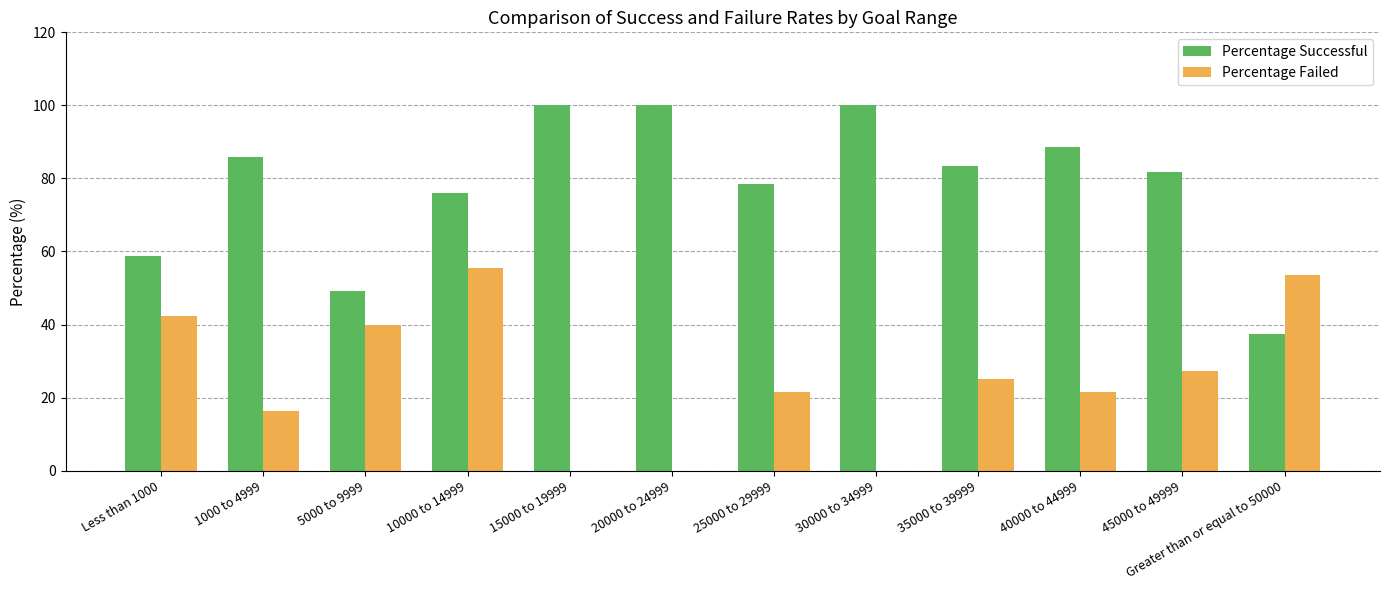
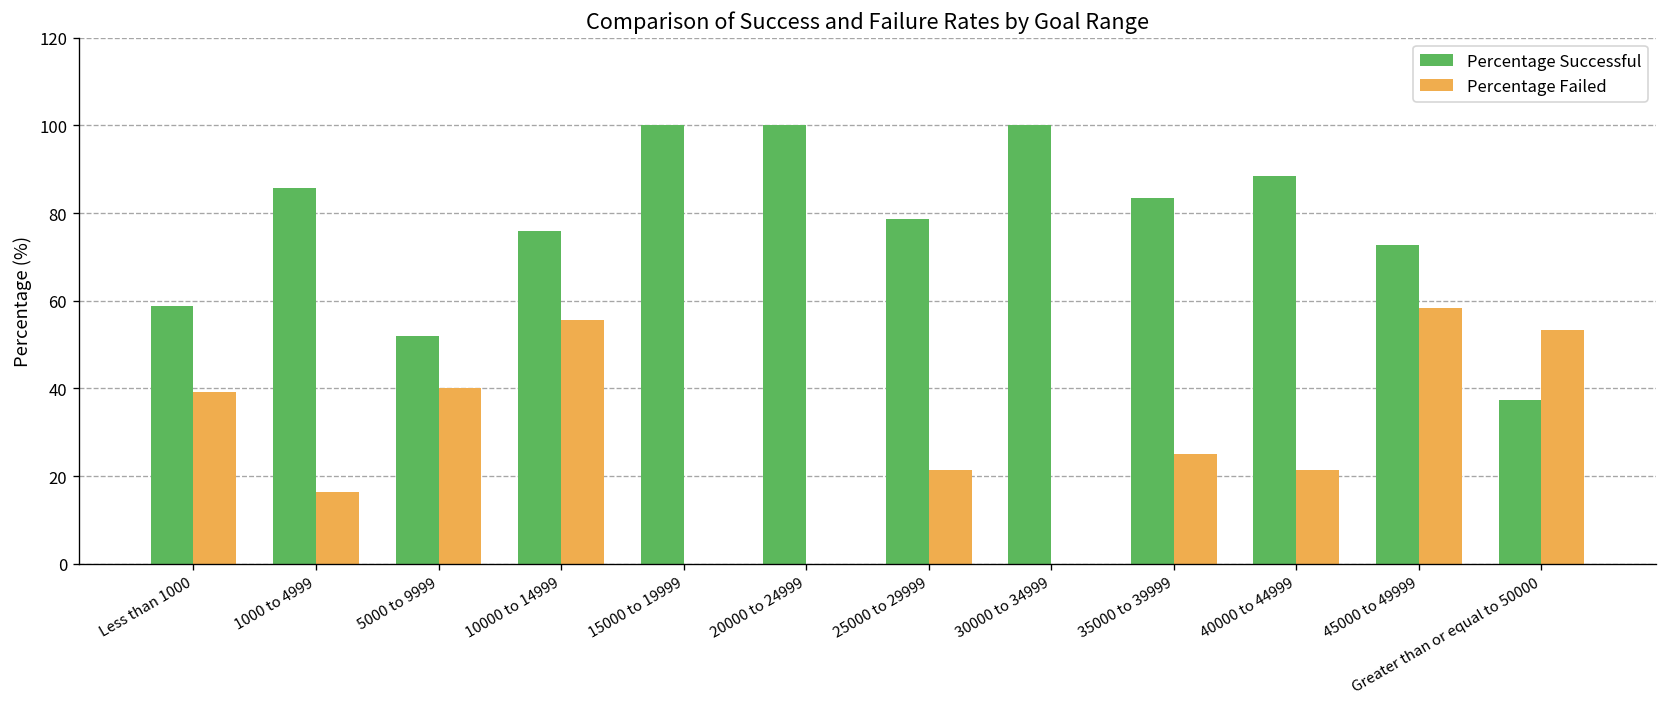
Percentage Failed, Less than 1000: 42 -> 39
Percentage Successful, 5000 to 9999: 49 -> 52
Percentage Successful, 45000 to 49999: 82 -> 73
Percentage Failed, 45000 to 49999: 27 -> 58
